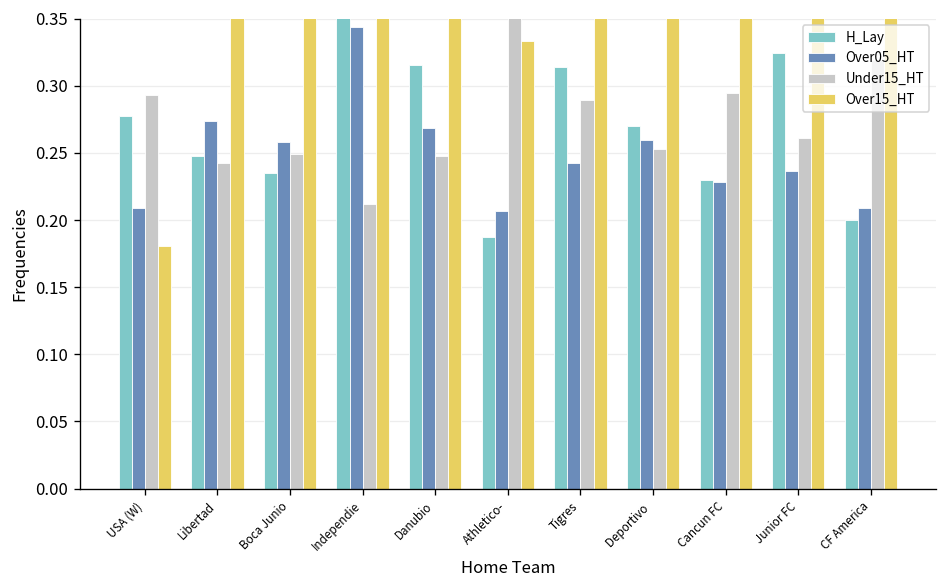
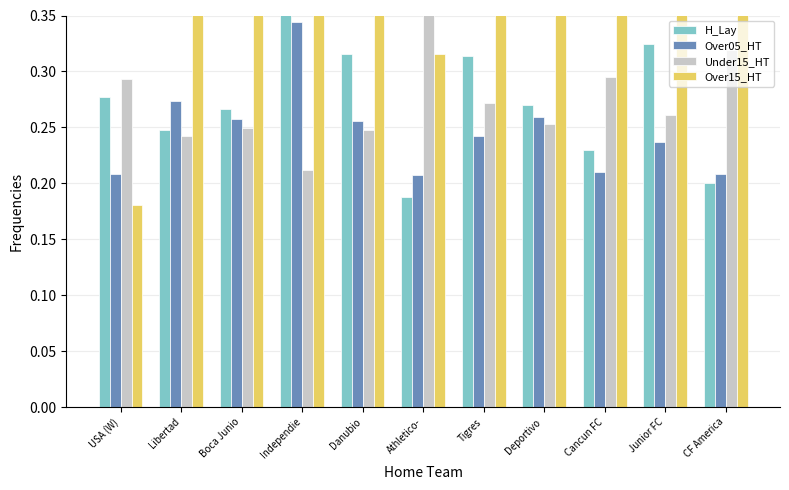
H_Lay, Boca Junio: 0.235 -> 0.267
Over05_HT, Danubio: 0.268 -> 0.256
Over15_HT, Athletico-: 0.333 -> 0.316
Under15_HT, Tigres: 0.289 -> 0.272
Over05_HT, Cancun FC: 0.228 -> 0.211
